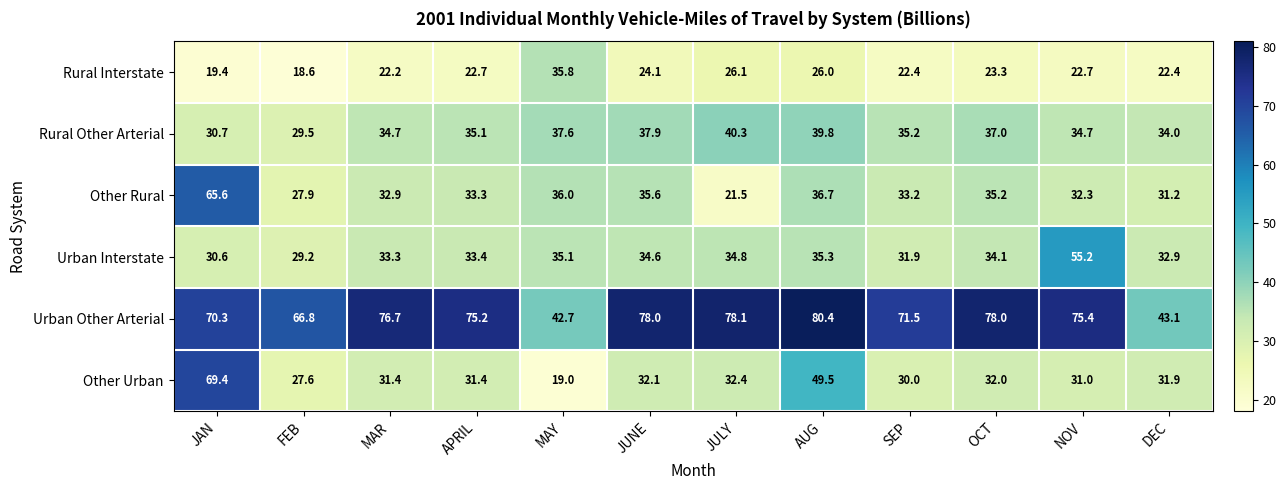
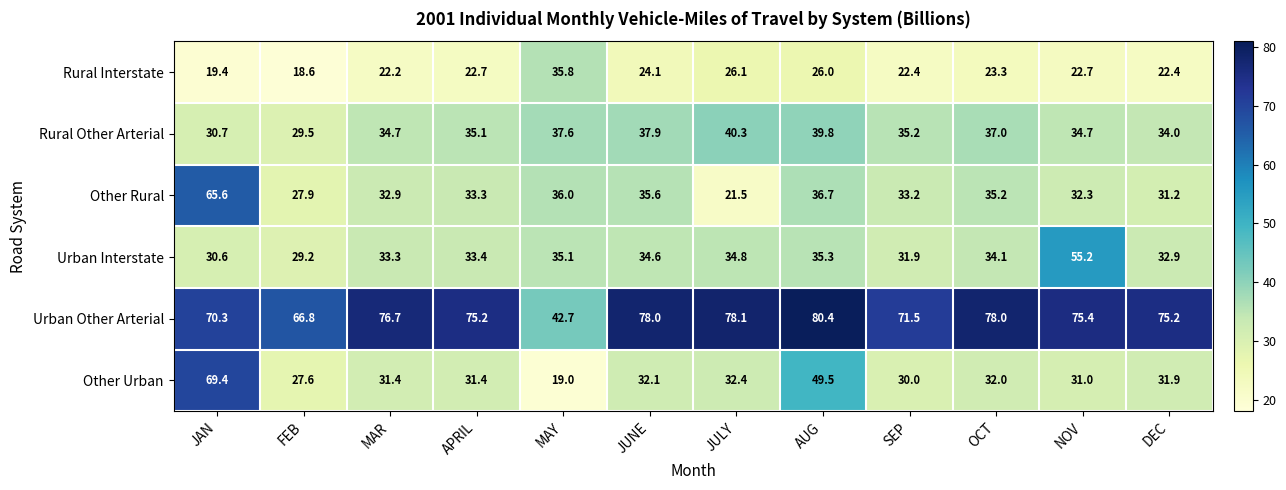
Urban Other Arterial, DEC: 43.1 -> 75.2
